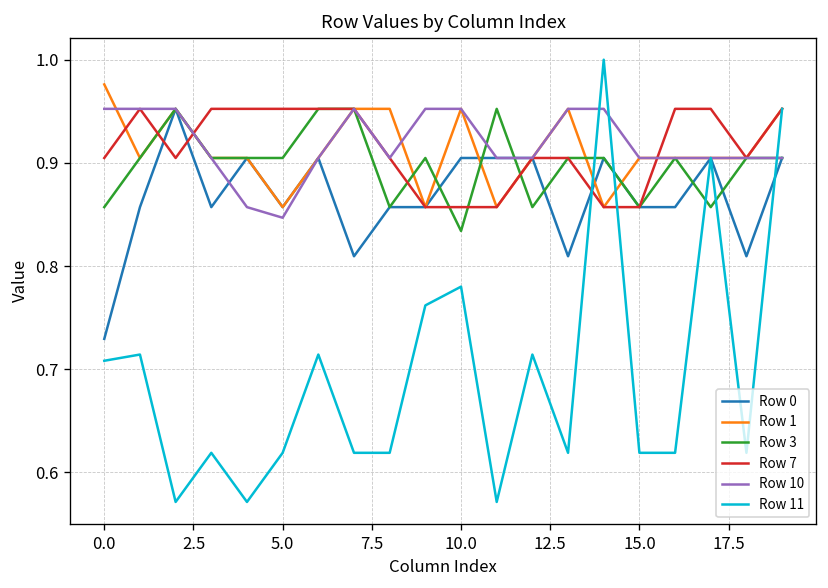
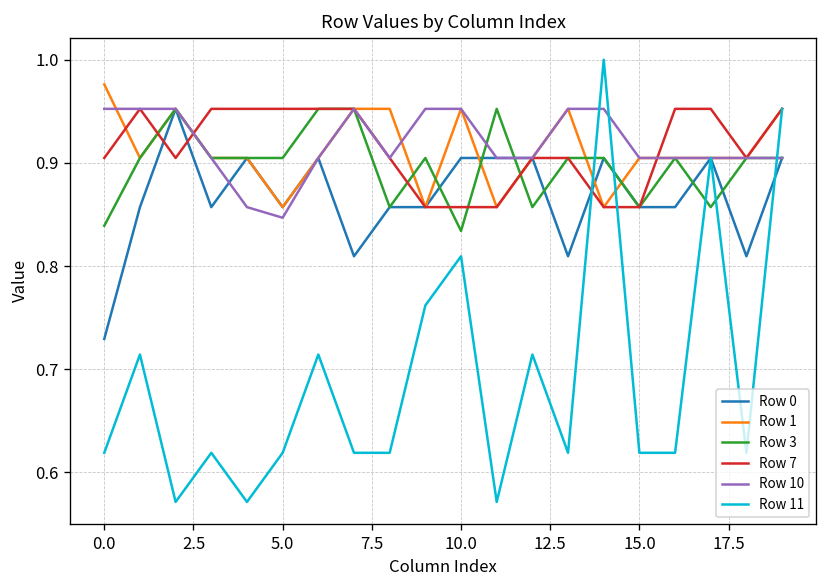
Row 3, 0.0: 0.86 -> 0.84
Row 11, 0.0: 0.71 -> 0.62
Row 11, 10.0: 0.78 -> 0.81
